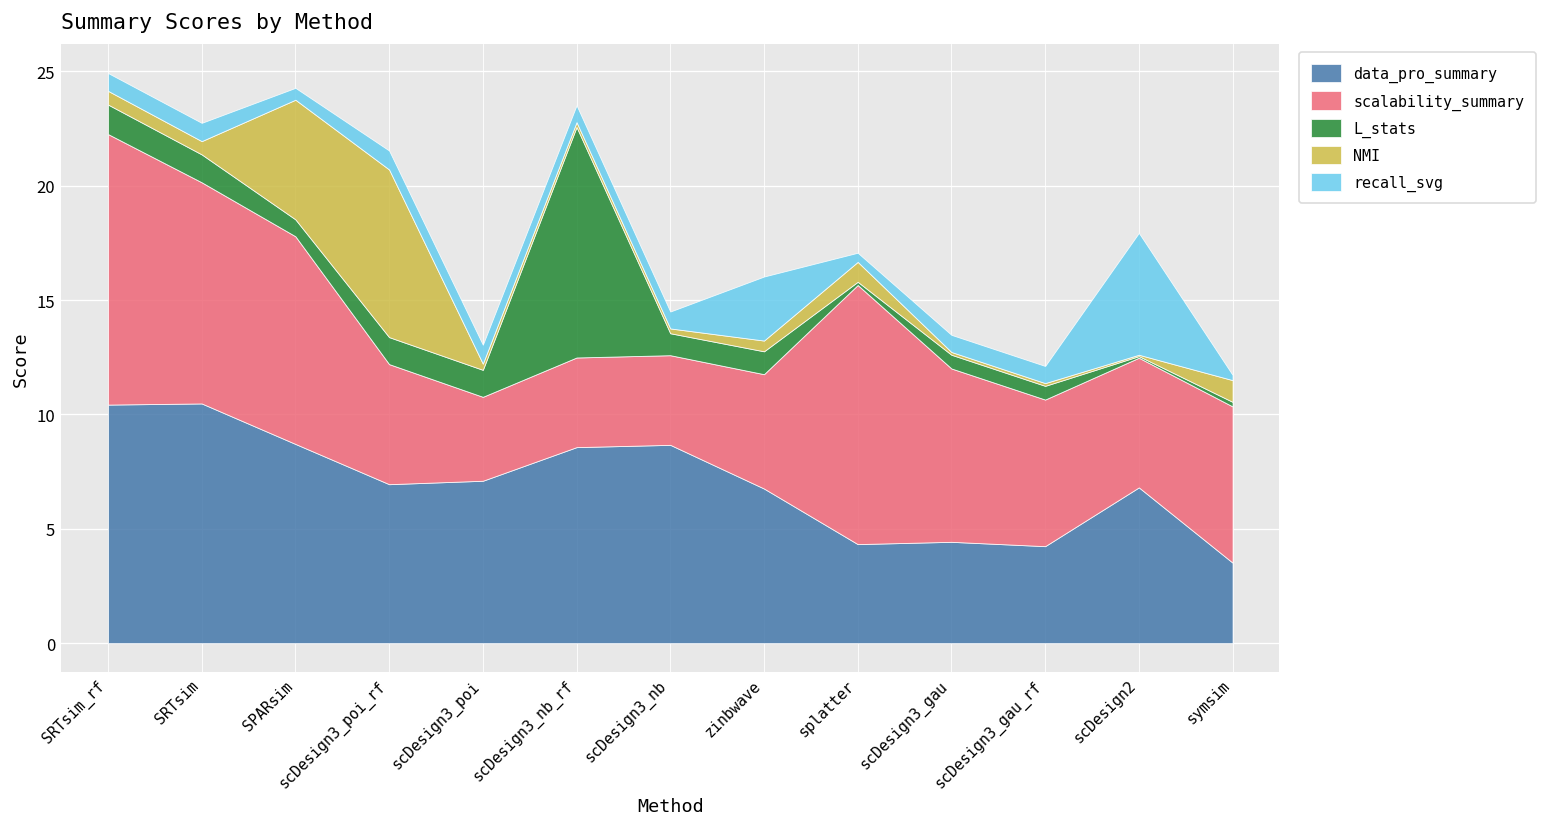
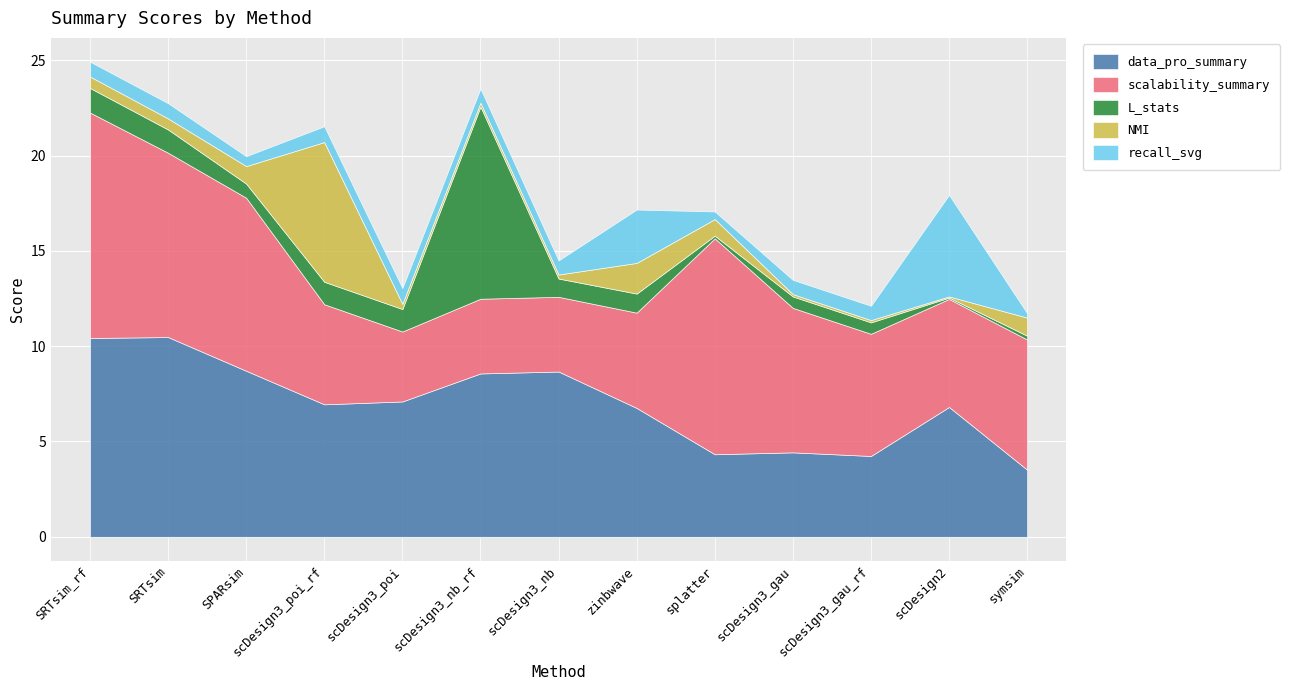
NMI, SPARsim: 5.2 -> 0.9
NMI, zinbwave: 0.5 -> 1.6
